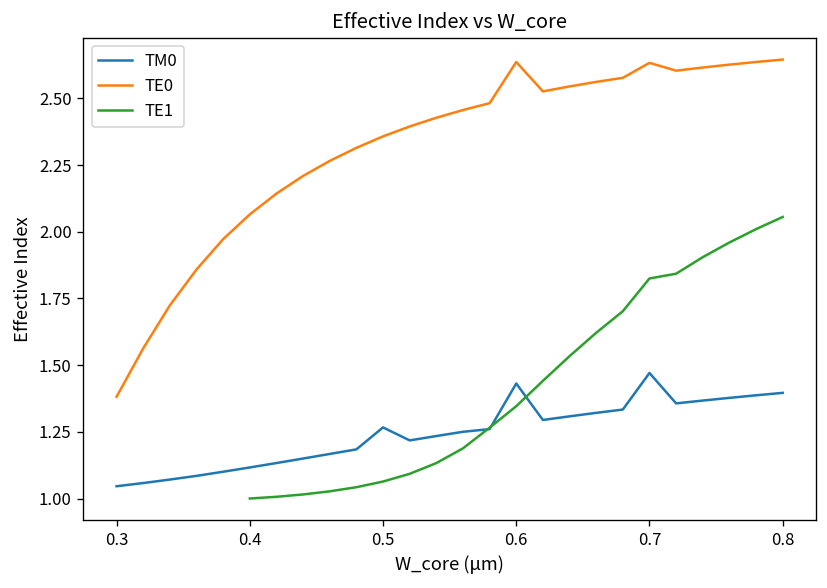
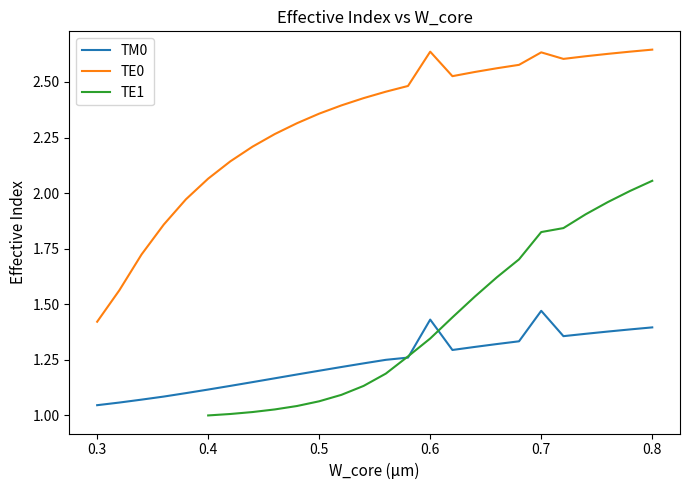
TE0, 0.3: 1.38 -> 1.42
TM0, 0.5: 1.27 -> 1.20
